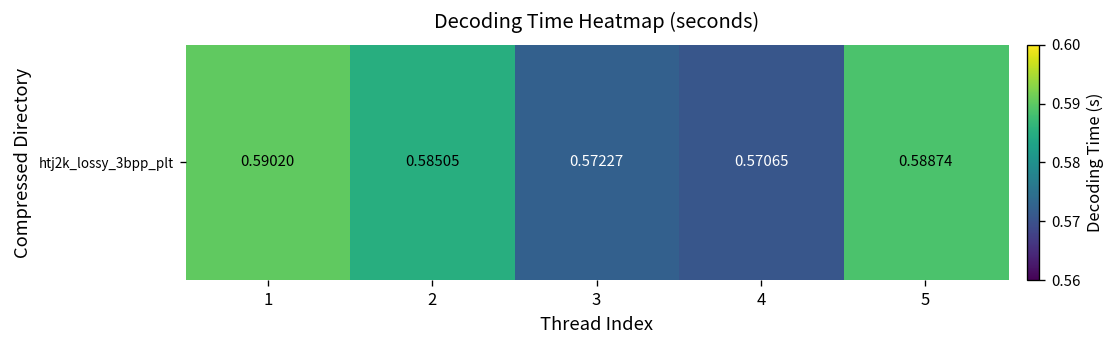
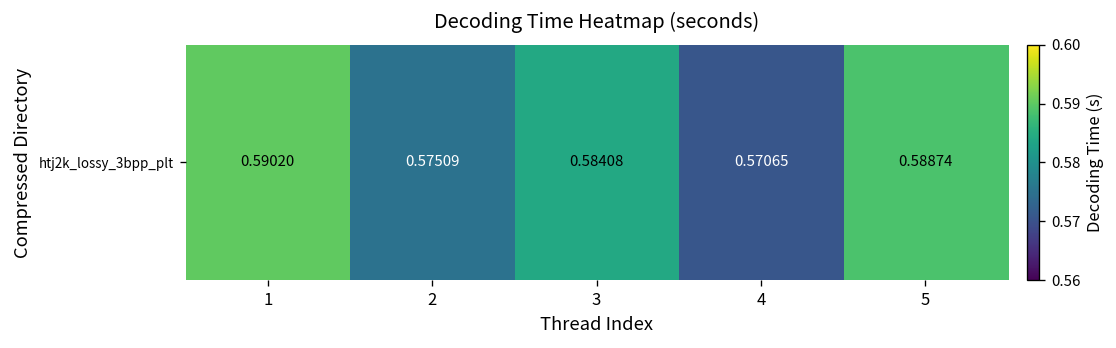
htj2k_lossy_3bpp_plt, 2: 0.58505 -> 0.57509
htj2k_lossy_3bpp_plt, 3: 0.57227 -> 0.58408
